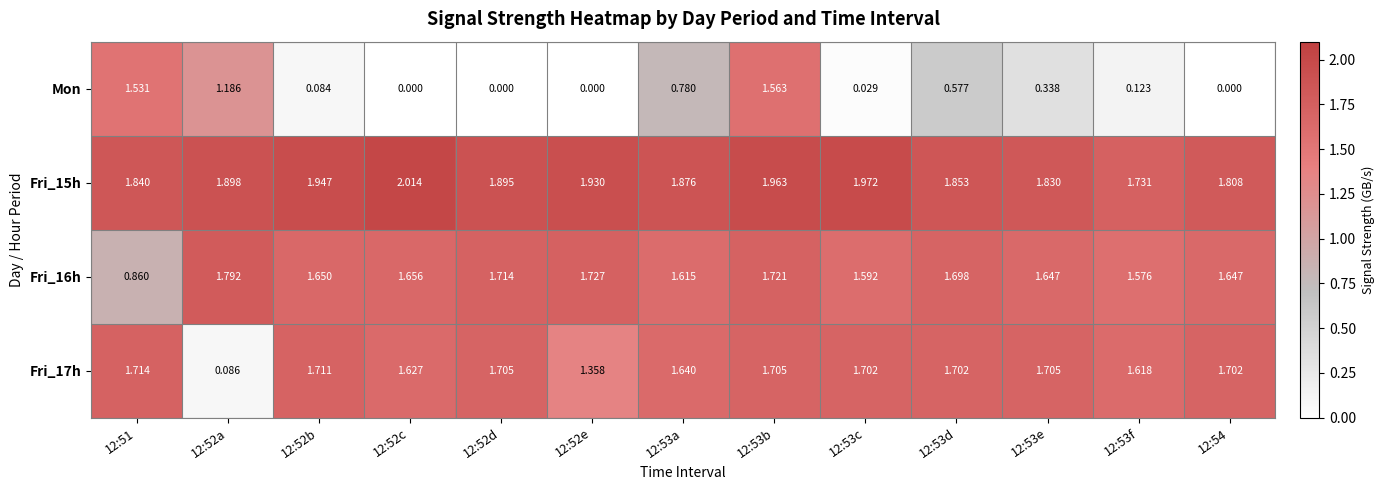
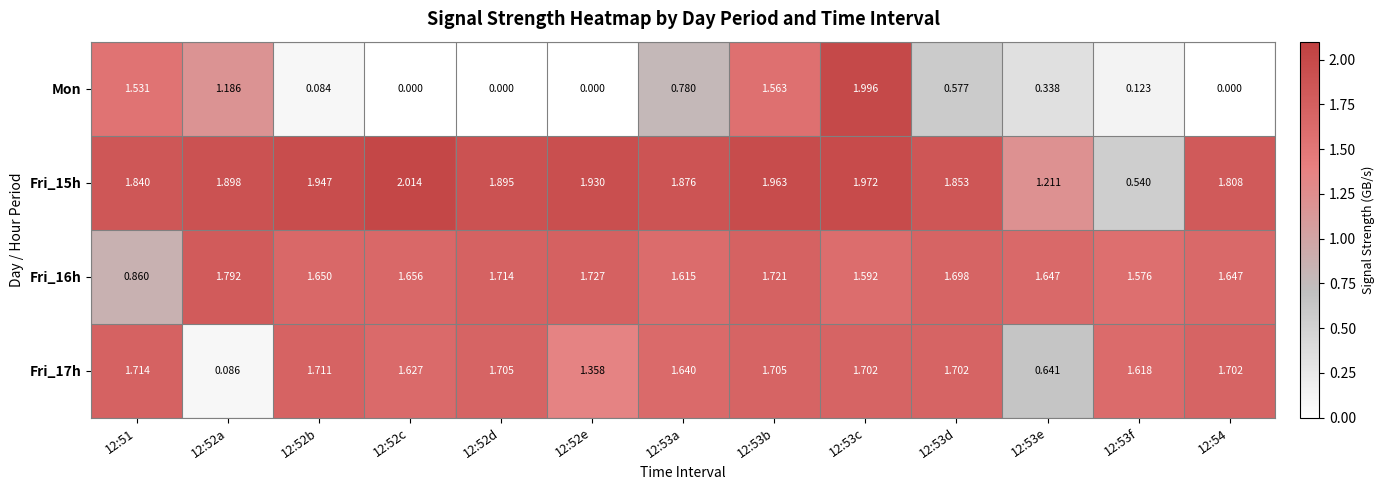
Mon, 12:53c: 0.029 -> 1.996
Fri_15h, 12:53e: 1.830 -> 1.211
Fri_15h, 12:53f: 1.731 -> 0.540
Fri_17h, 12:53e: 1.705 -> 0.641
